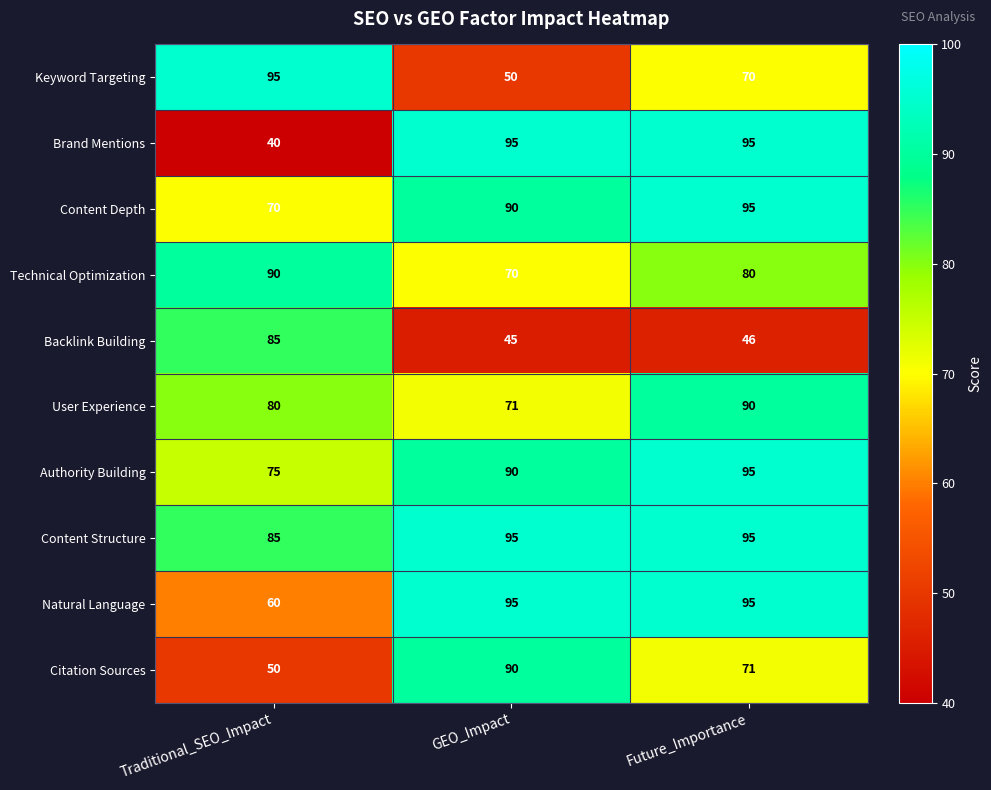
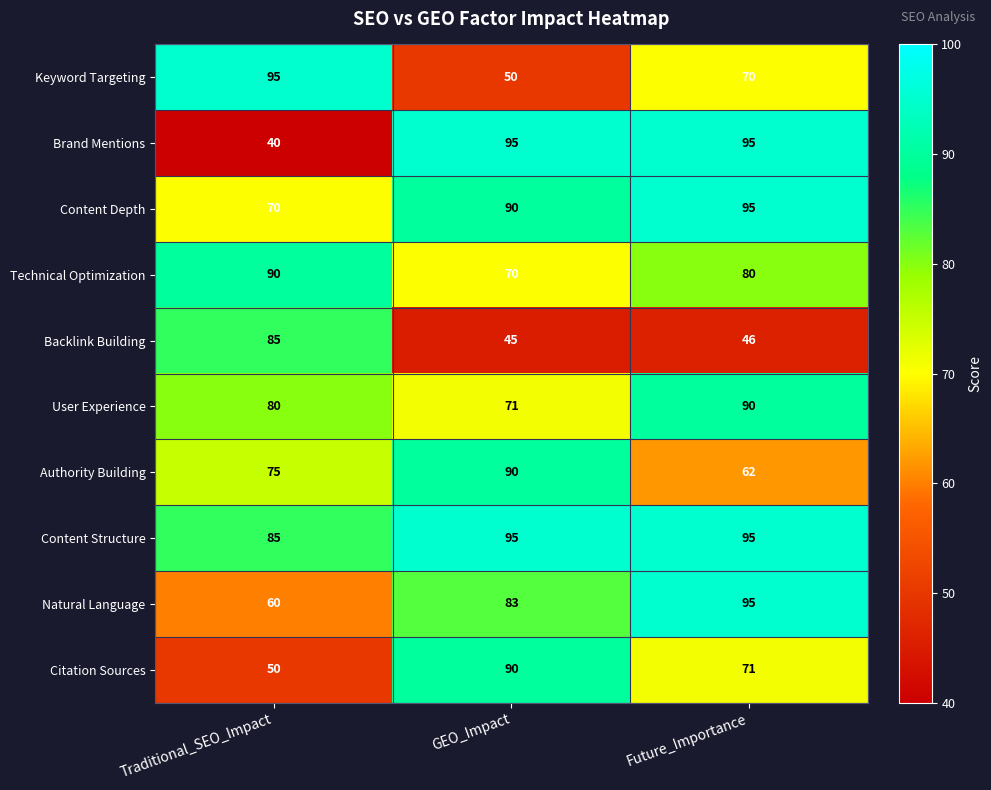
Authority Building, Future_Importance: 95 -> 62
Natural Language, GEO_Impact: 95 -> 83
